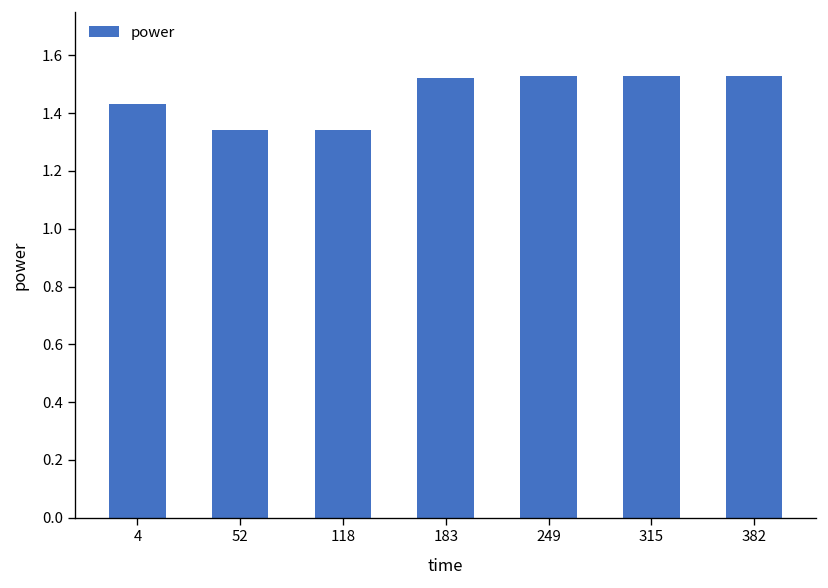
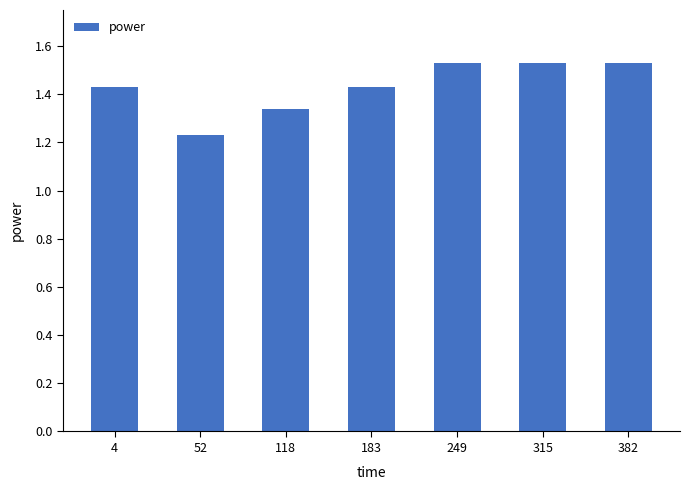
52: 1.34 -> 1.23
183: 1.52 -> 1.43
